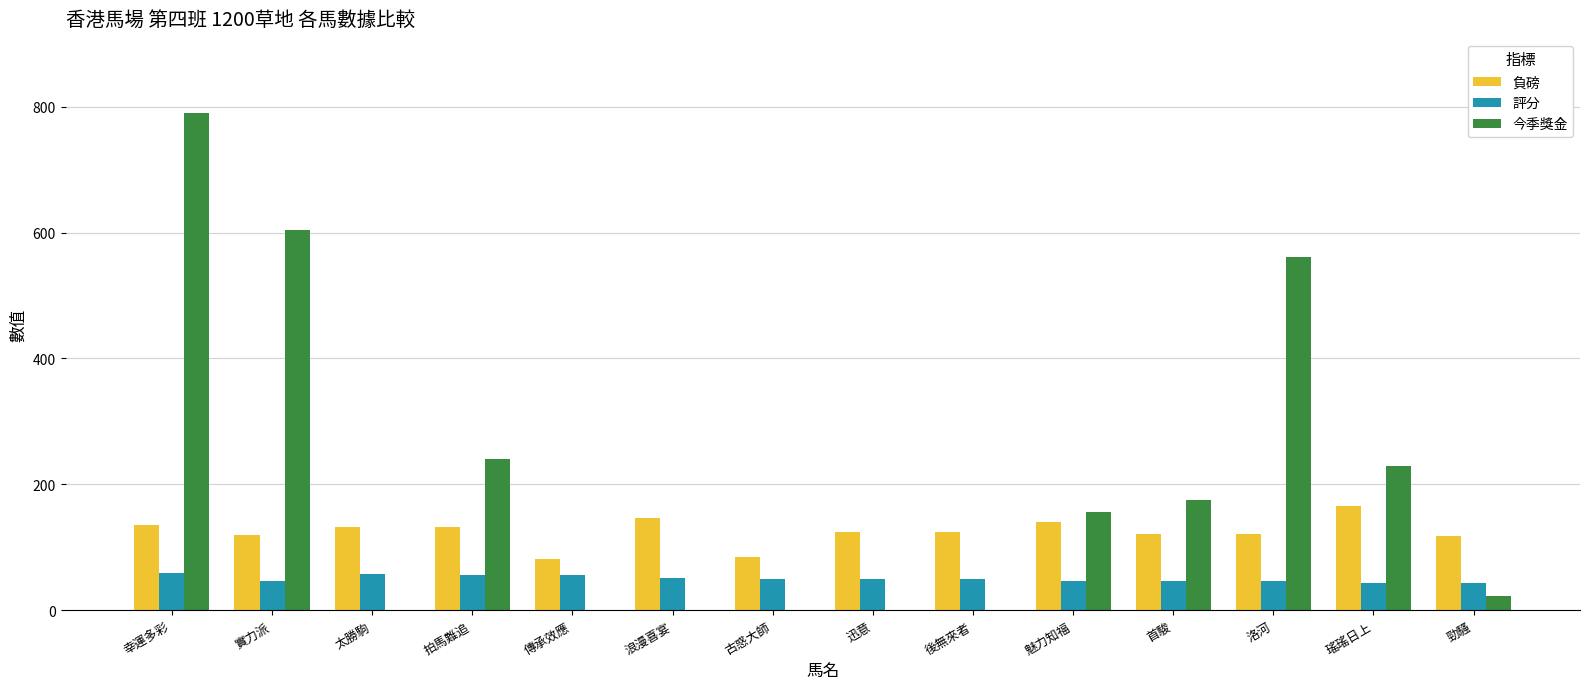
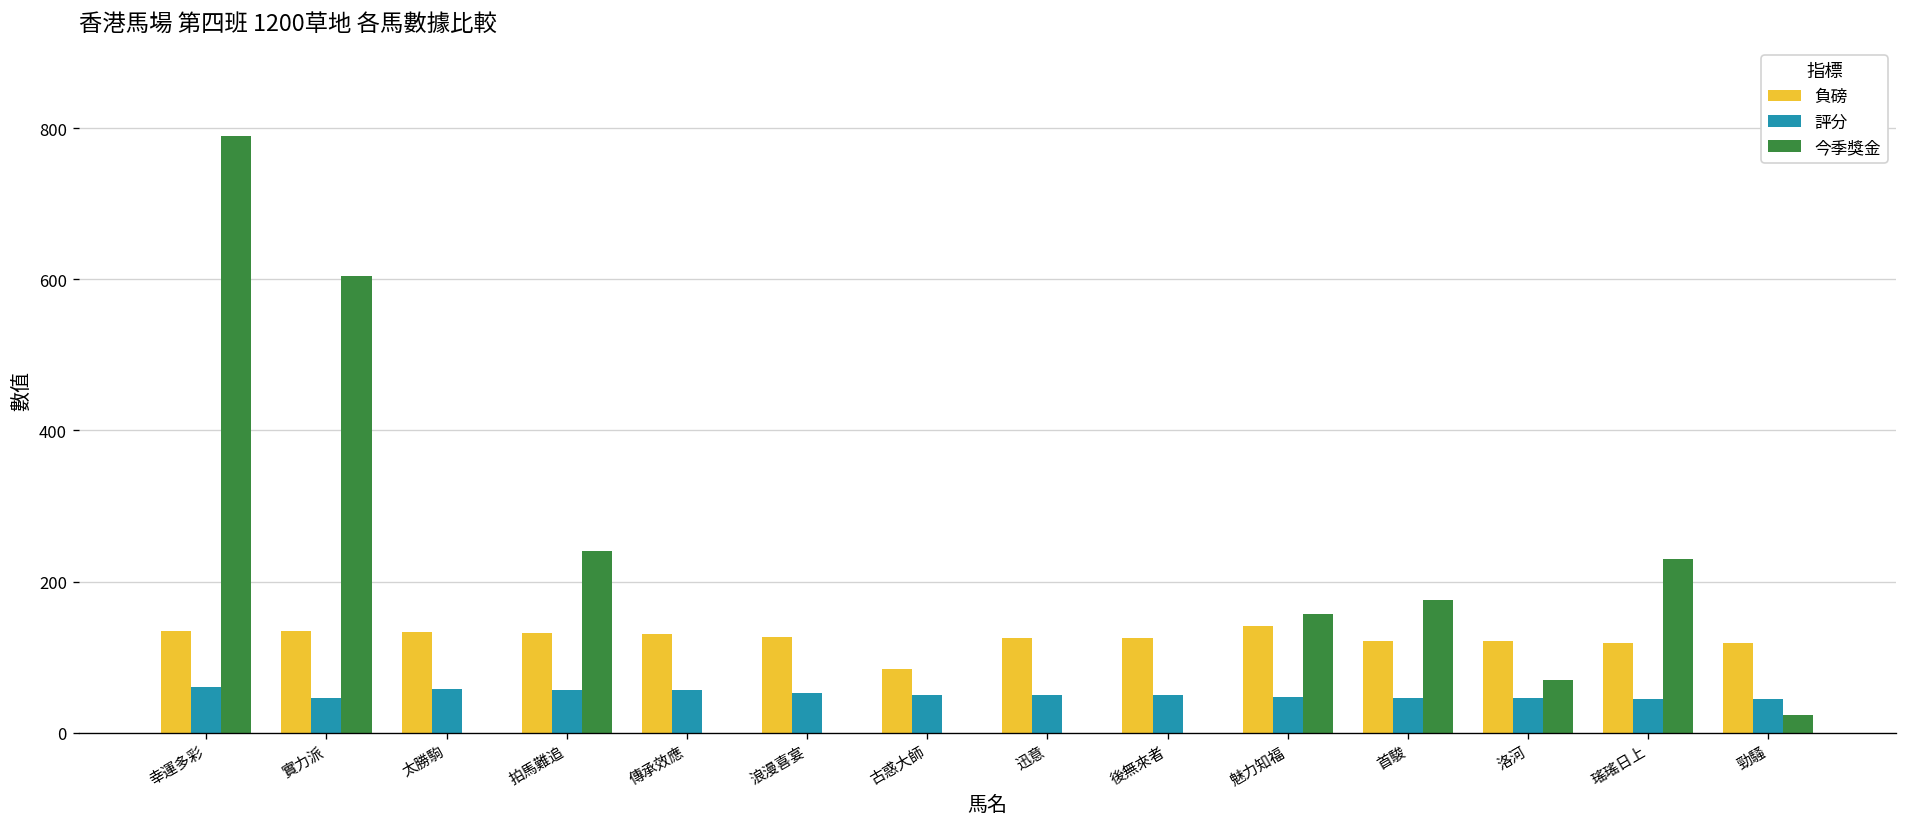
負磅, 實力派: 120 -> 130
負磅, 傳承效應: 80 -> 130
負磅, 浪漫喜宴: 150 -> 130
今季獎金, 洛河: 560 -> 70
負磅, 瑤瑤日上: 170 -> 120
